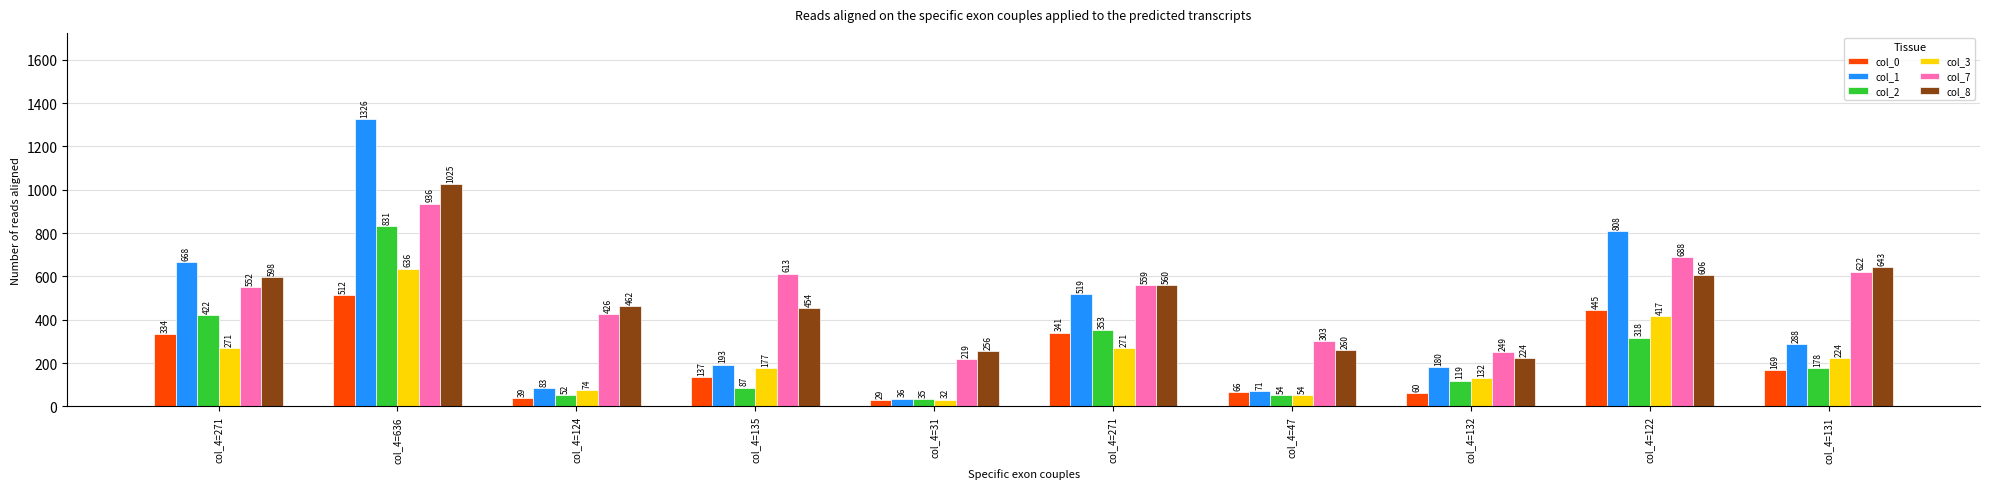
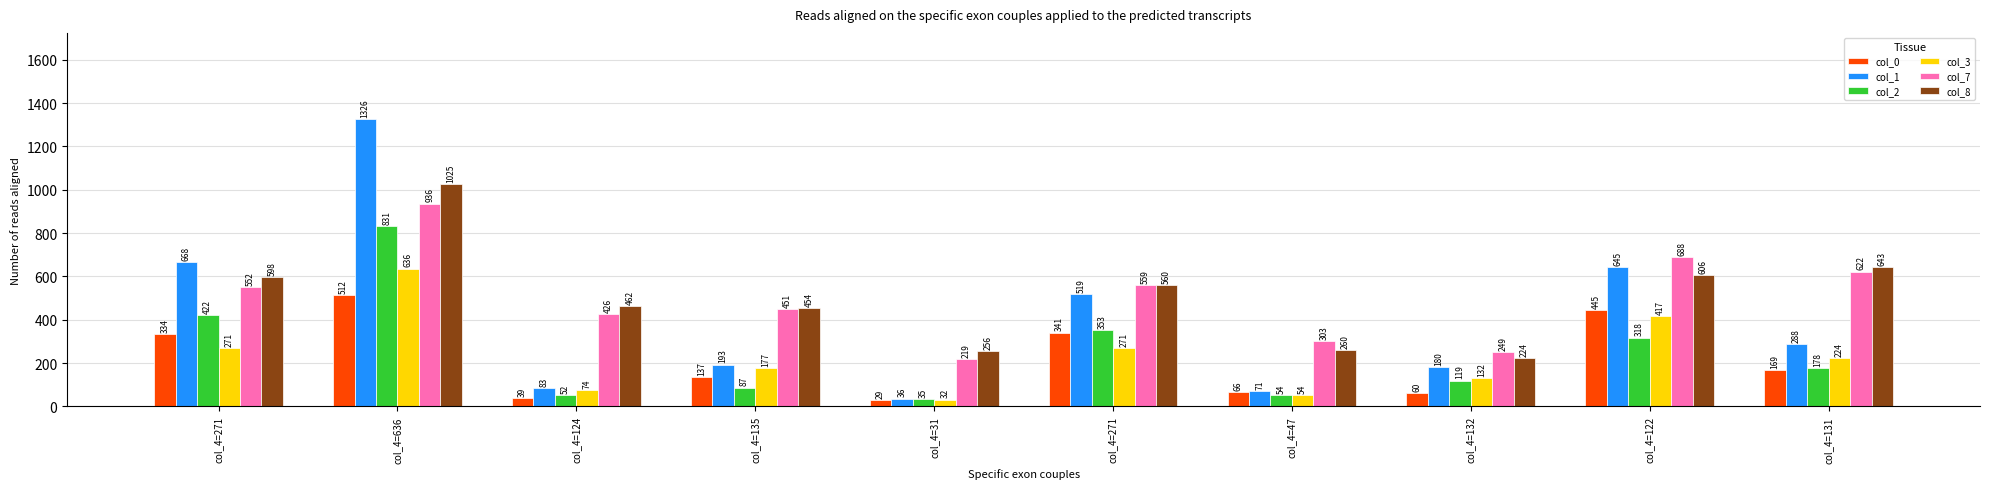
col_7, col_4=135: 613 -> 451
col_1, col_4=122: 808 -> 645
